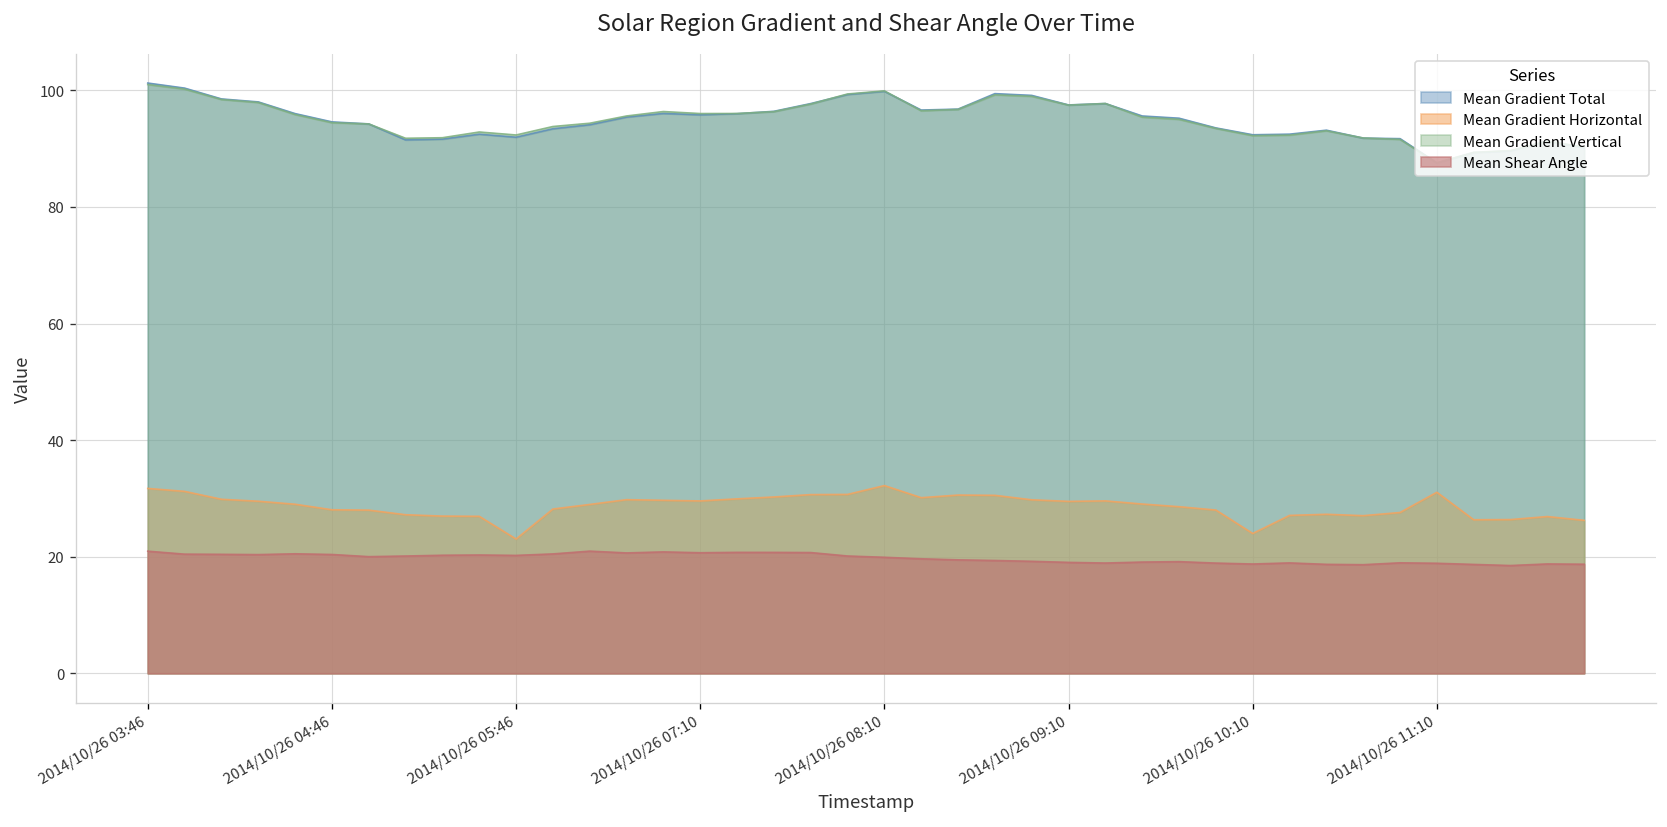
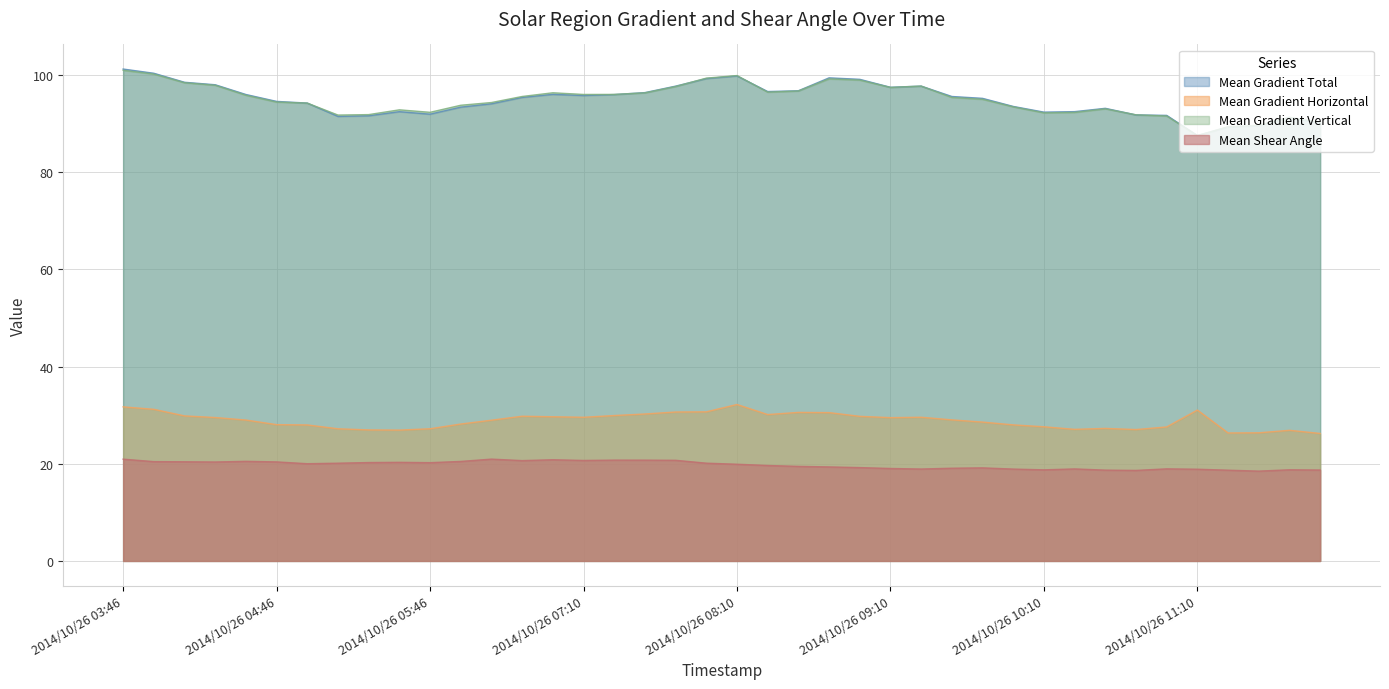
Mean Gradient Horizontal, 2014/10/26 05:46: 23 -> 27
Mean Gradient Horizontal, 2014/10/26 10:10: 24 -> 28
